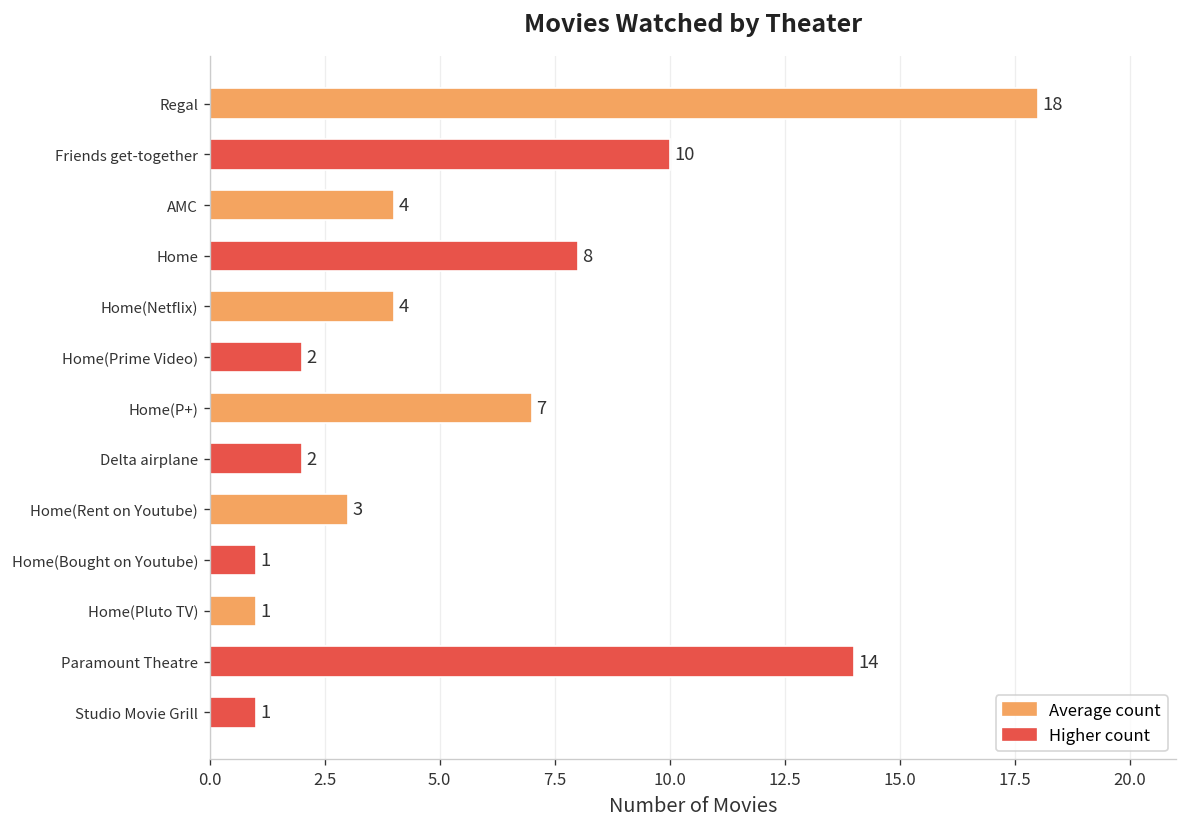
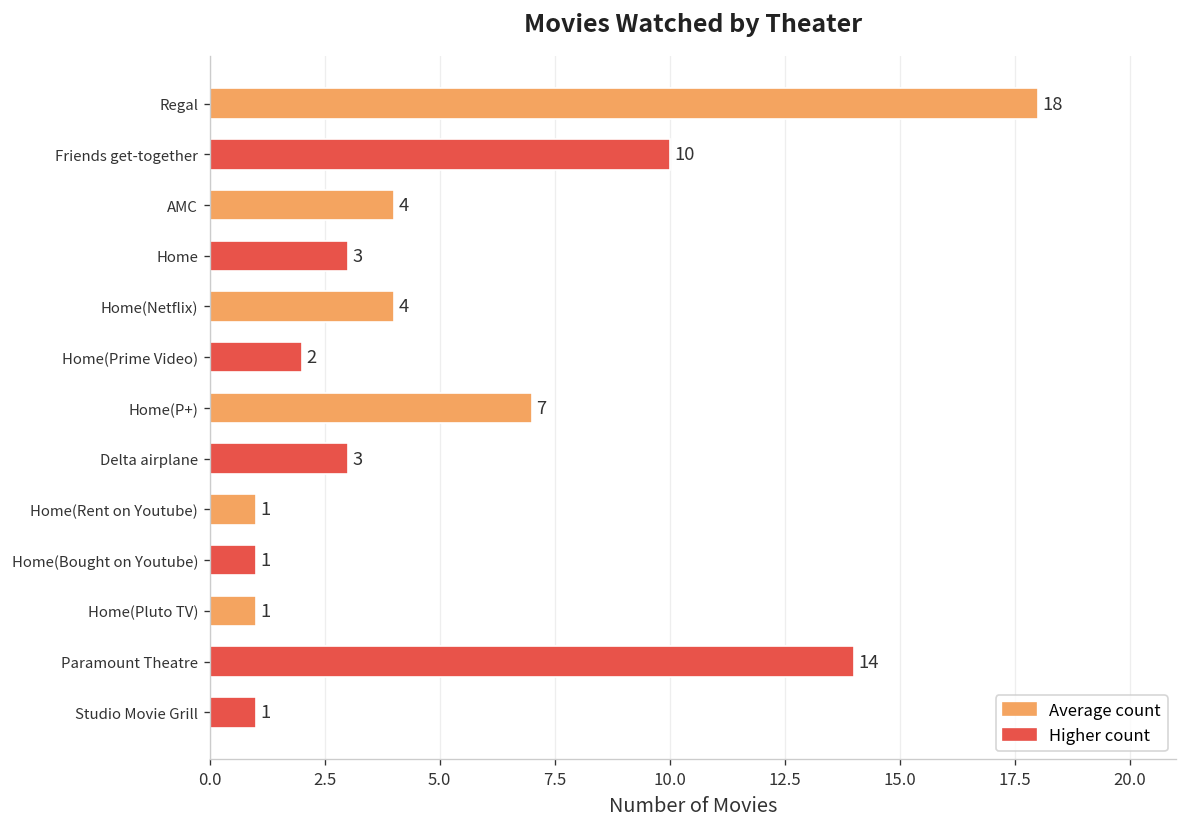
Home: 8 -> 3
Delta airplane: 2 -> 3
Home(Rent on Youtube): 3 -> 1
